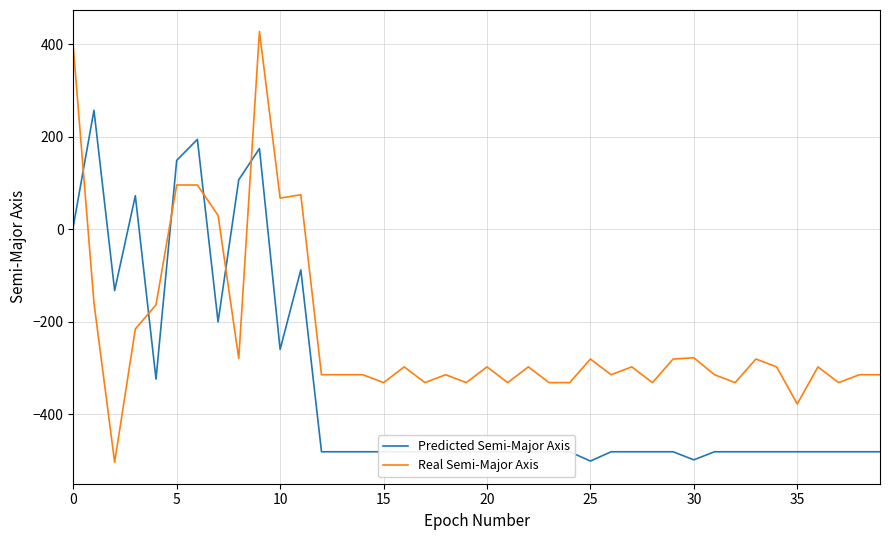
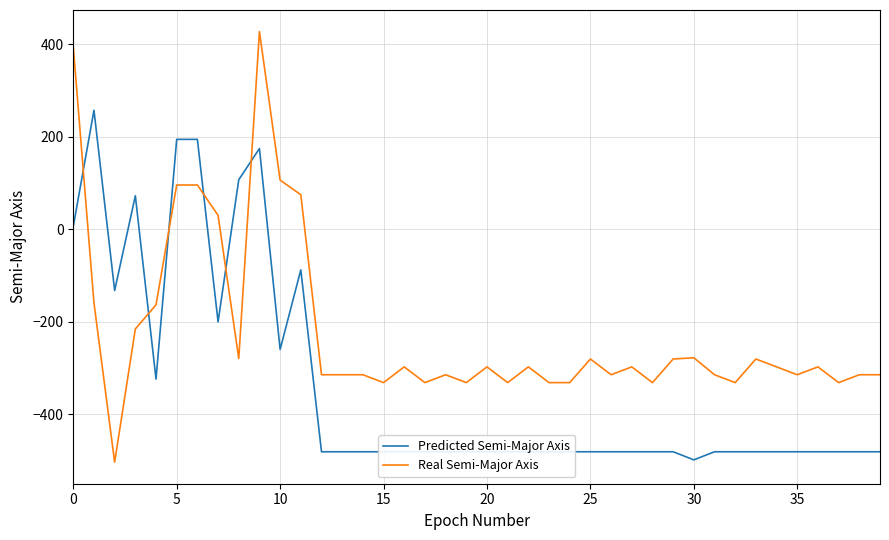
Predicted Semi-Major Axis, 5: 150 -> 190
Real Semi-Major Axis, 10: 70 -> 110
Predicted Semi-Major Axis, 25: -500 -> -480
Real Semi-Major Axis, 35: -380 -> -310
